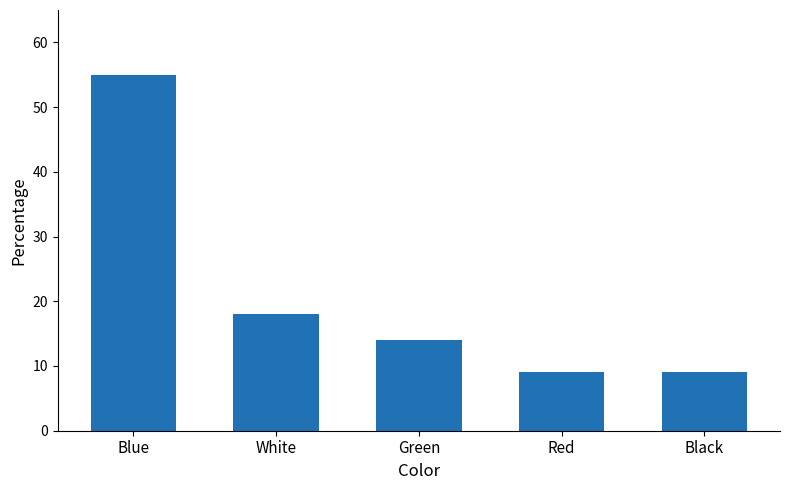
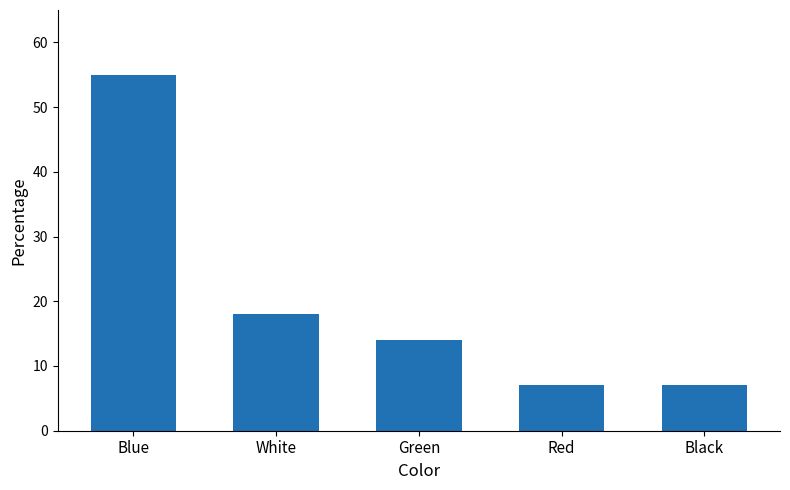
Red: 9 -> 7
Black: 9 -> 7
